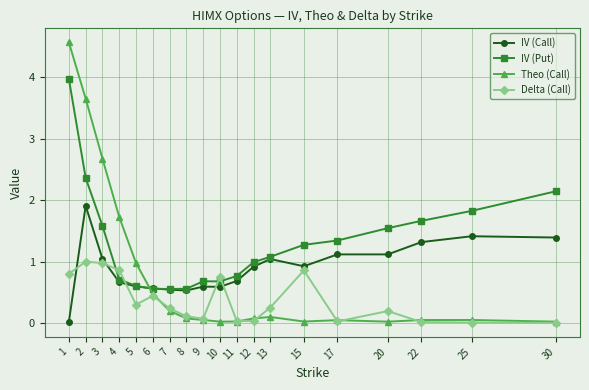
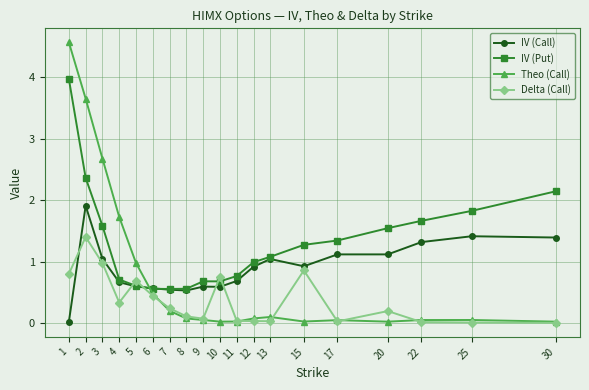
Delta (Call), 2: 1.0 -> 1.4
Delta (Call), 4: 0.9 -> 0.3
Delta (Call), 5: 0.3 -> 0.7
Delta (Call), 13: 0.3 -> 0.0
